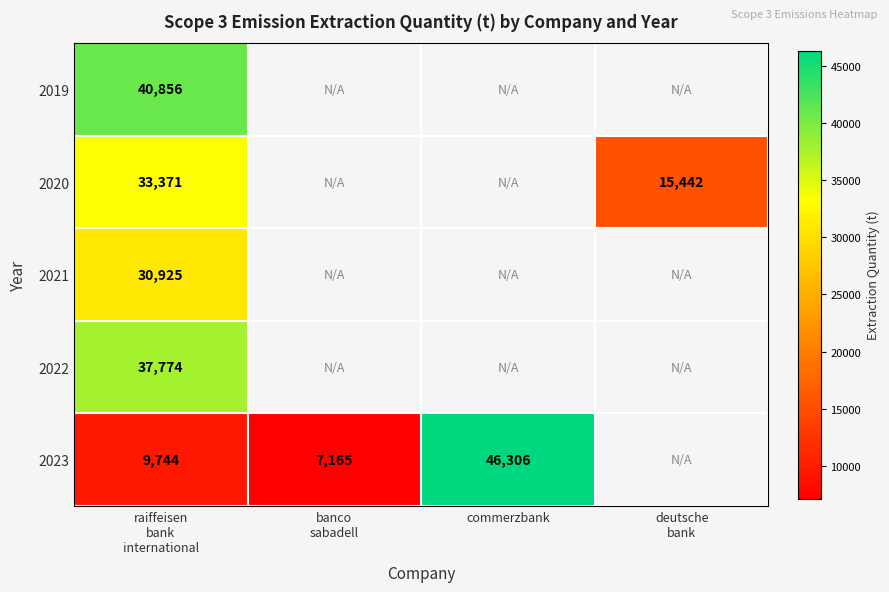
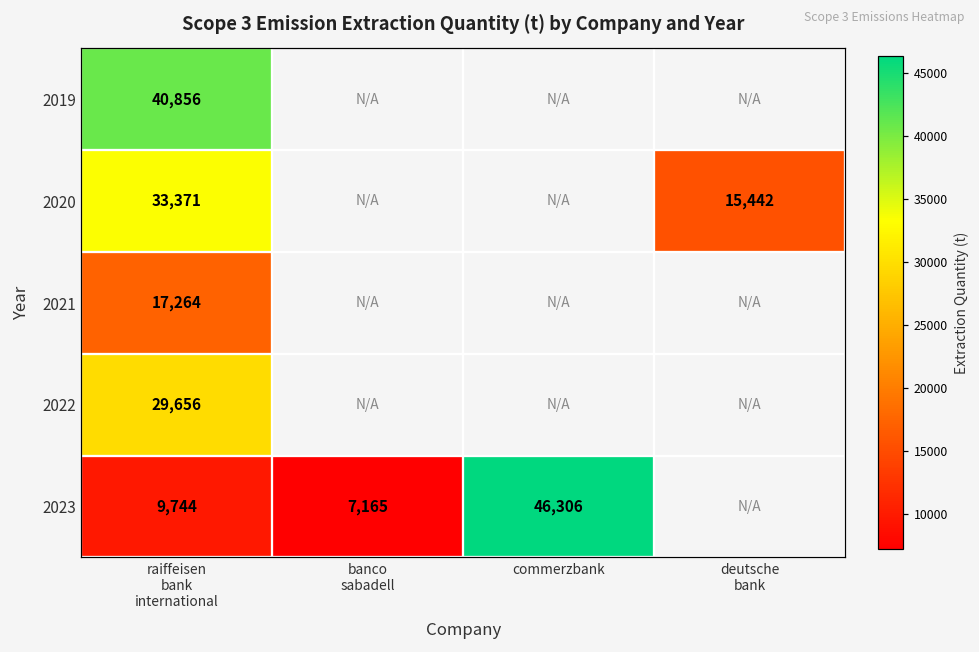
2021, raiffeisen bank international: 30,925 -> 17,264
2022, raiffeisen bank international: 37,774 -> 29,656
